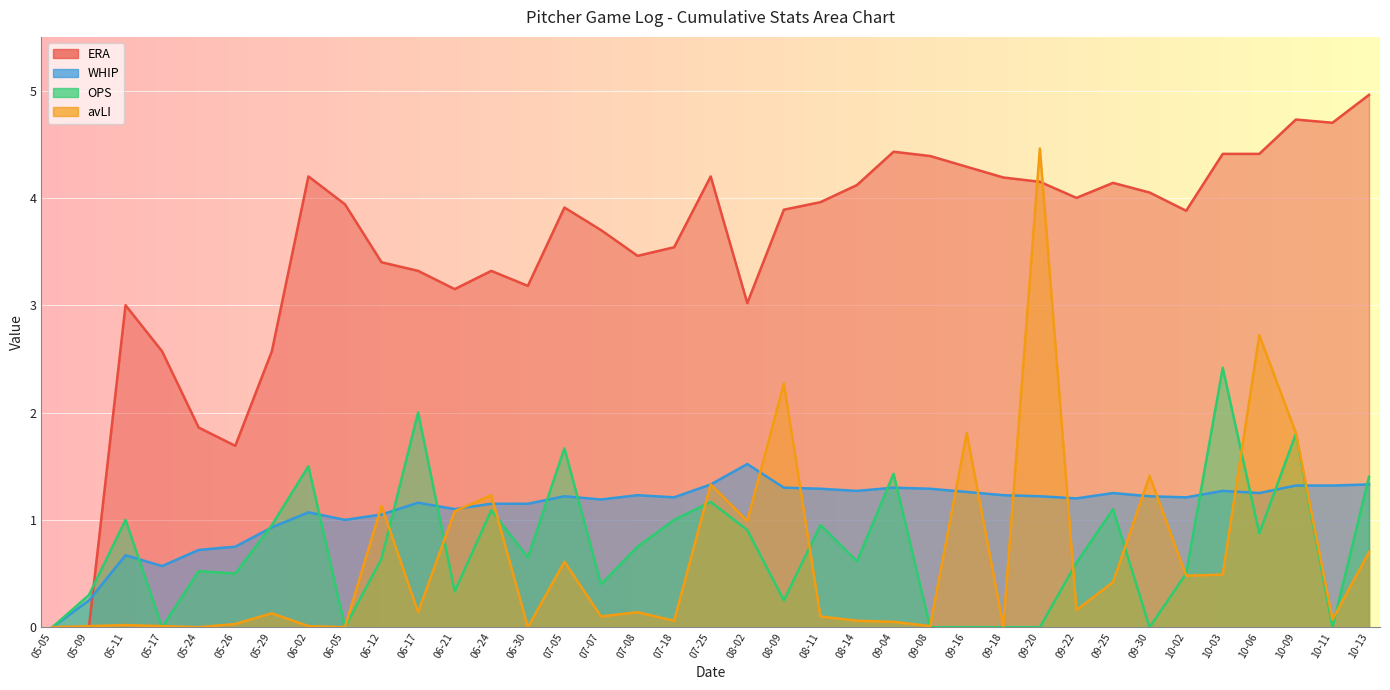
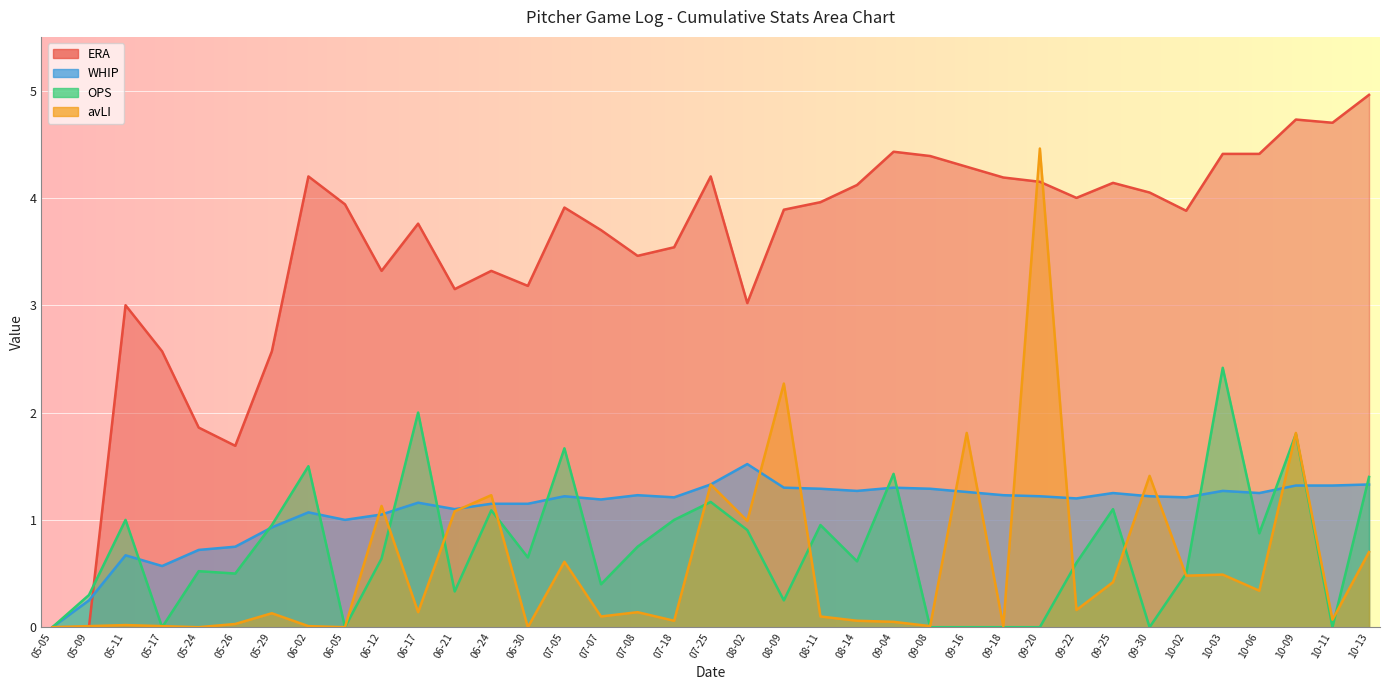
ERA, 06-12: 3.40 -> 3.32
ERA, 06-17: 3.32 -> 3.76
avLI, 10-06: 2.72 -> 0.34
